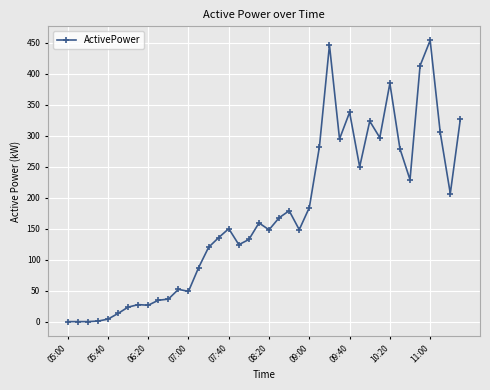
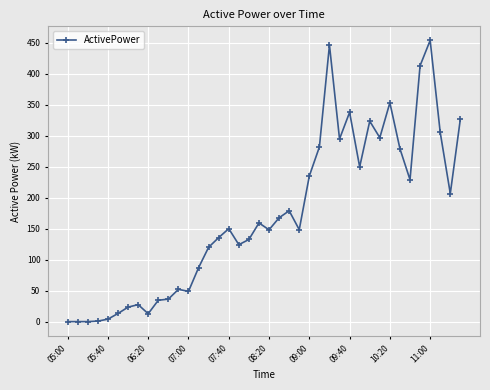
06:20: 30 -> 10
09:00: 180 -> 240
10:20: 380 -> 350
